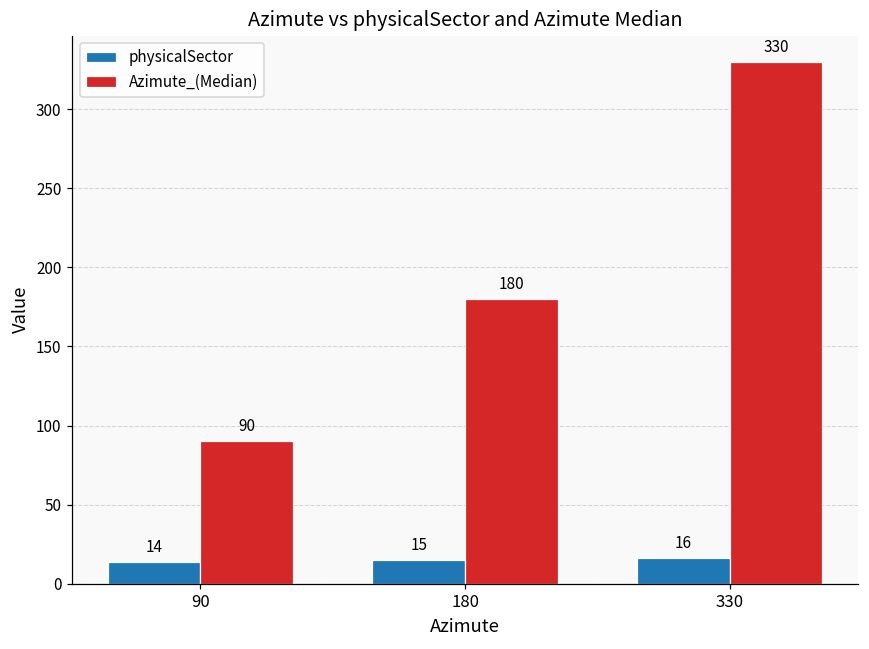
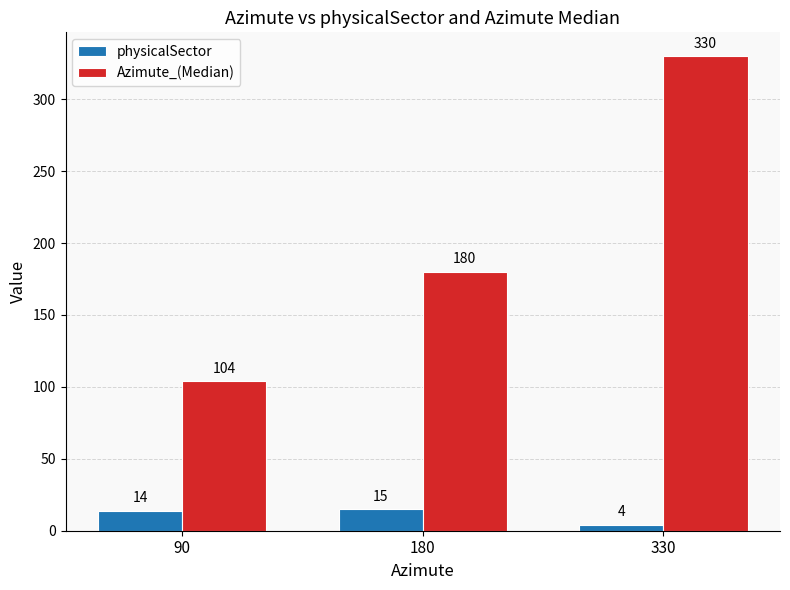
Azimute_(Median), 90: 90 -> 104
physicalSector, 330: 16 -> 4
